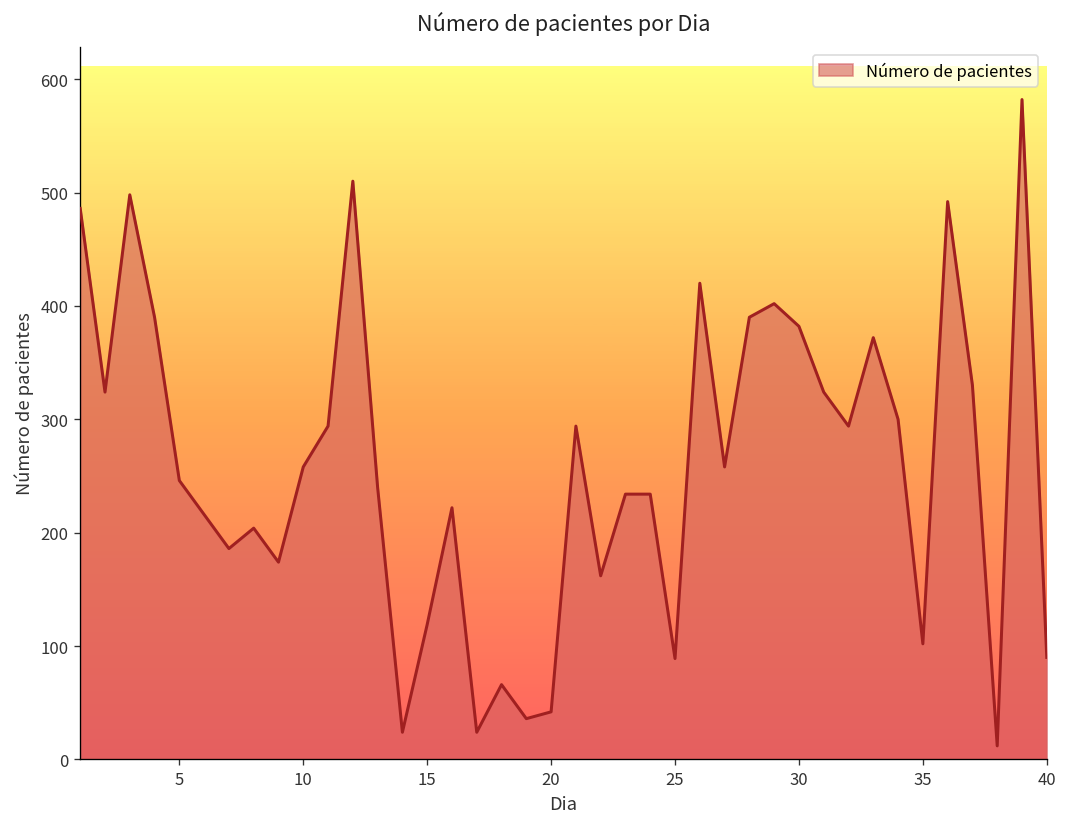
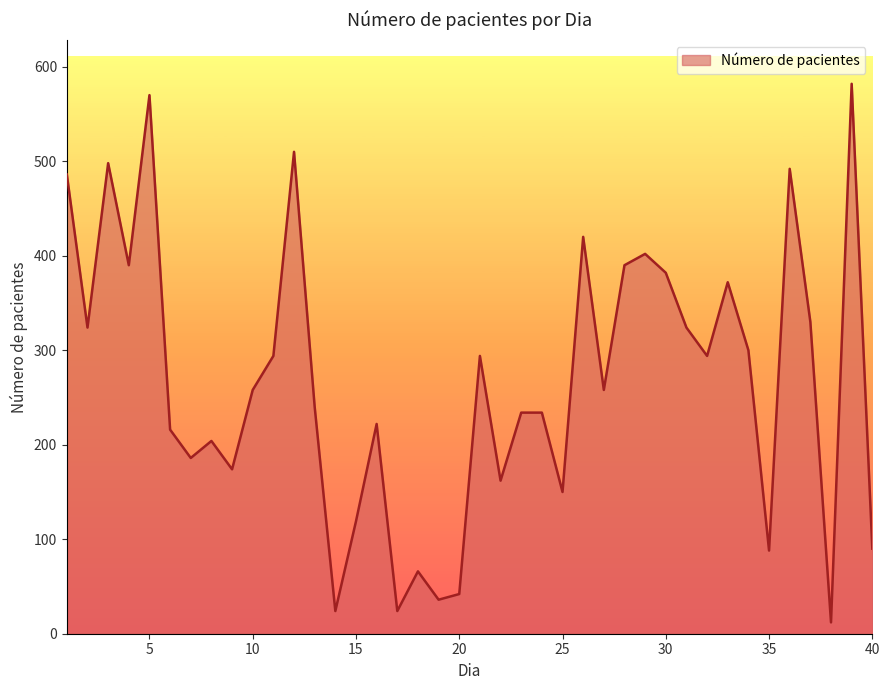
5: 250 -> 570
25: 90 -> 150
35: 100 -> 90
